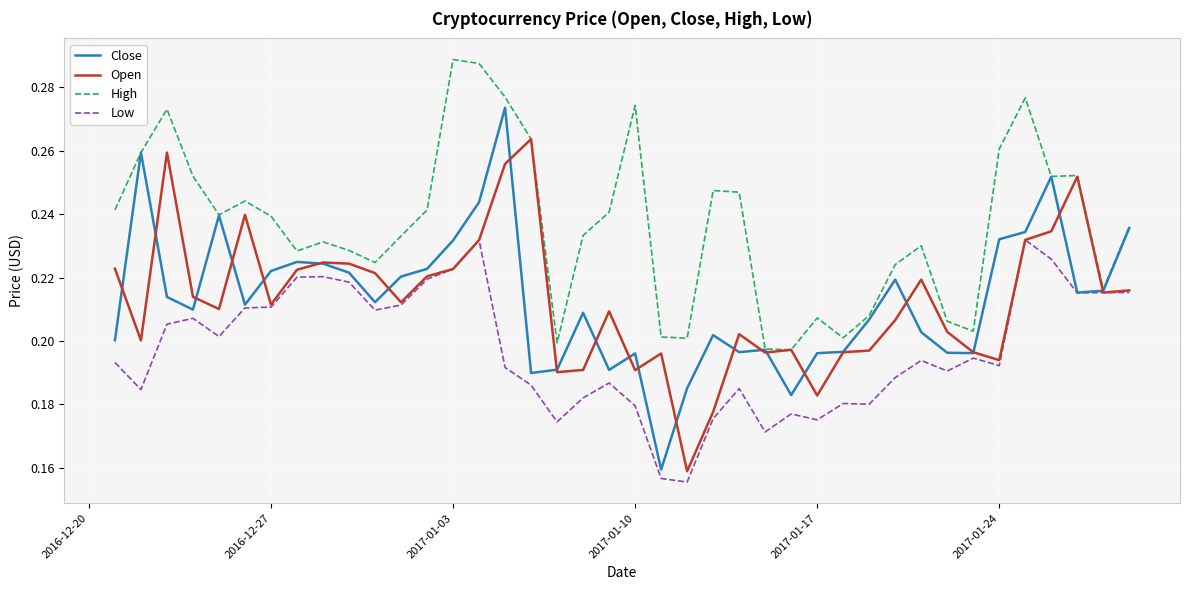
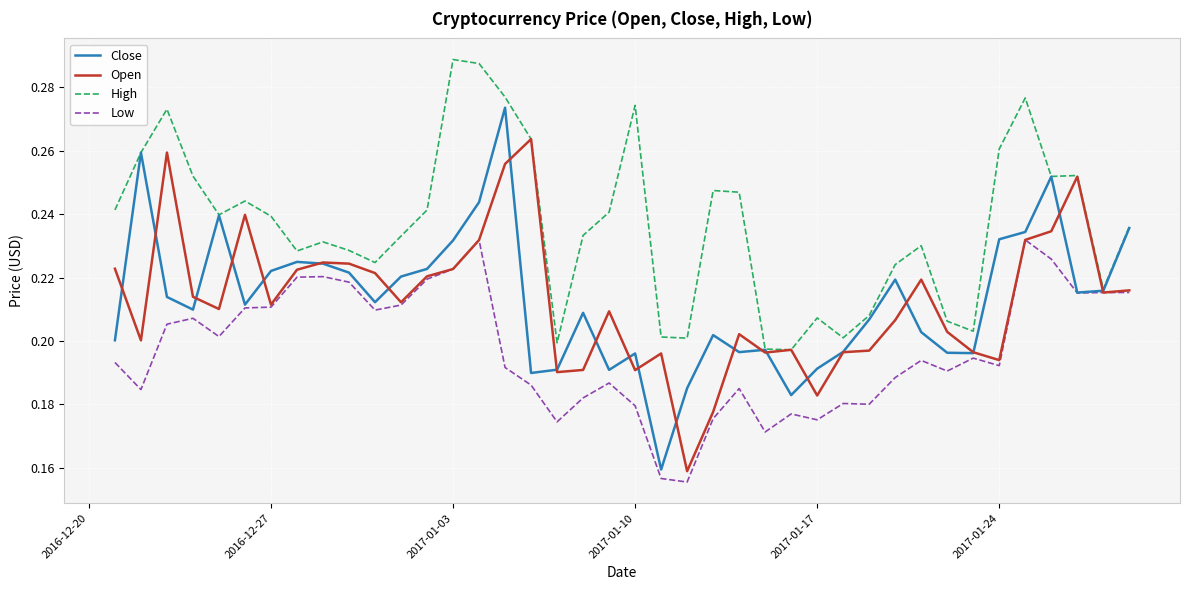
Close, 2017-01-17: 0.196 -> 0.191
